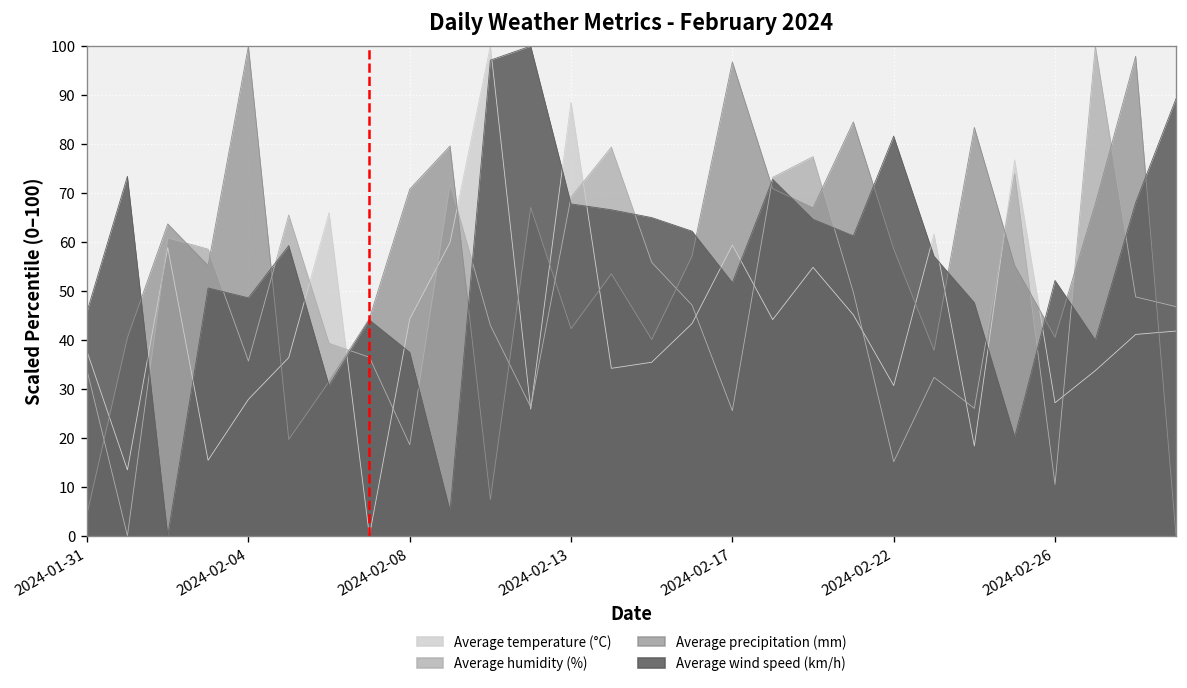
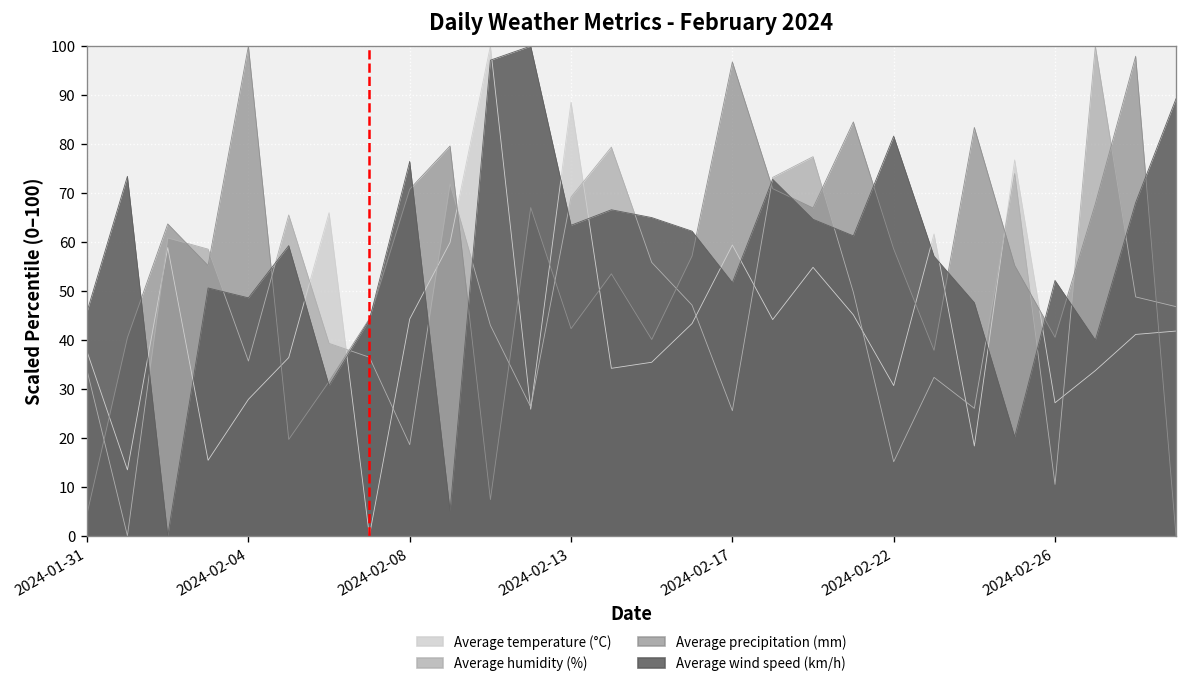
Average wind speed (km/h), 2024-02-08: 37 -> 76
Average wind speed (km/h), 2024-02-13: 68 -> 63
